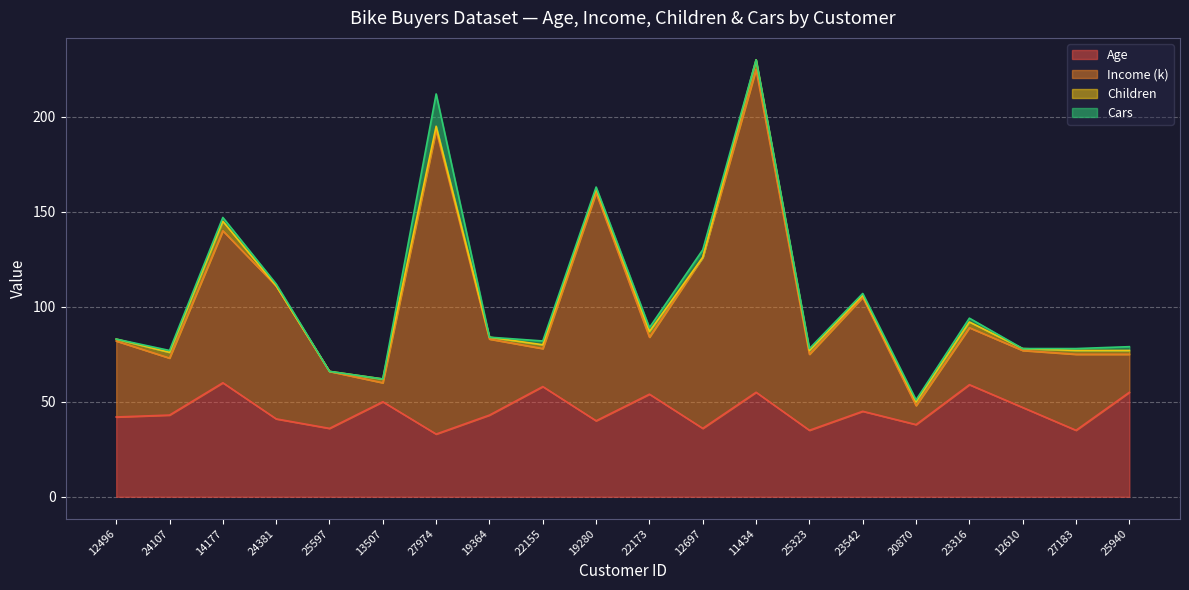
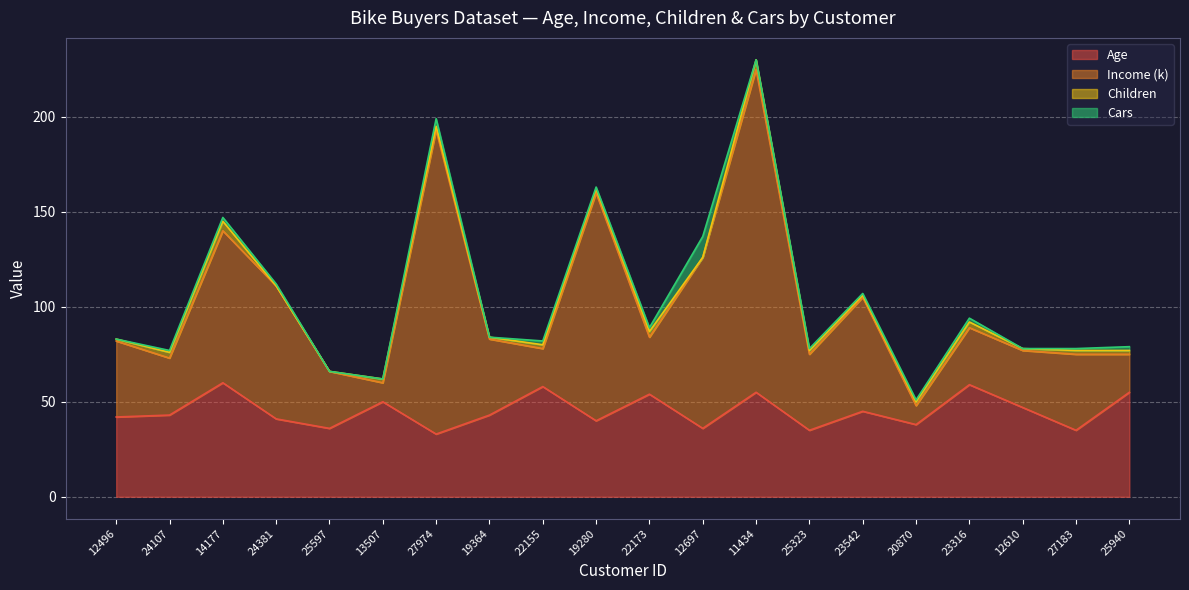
Cars, 27974: 17 -> 4
Cars, 12697: 4 -> 11
